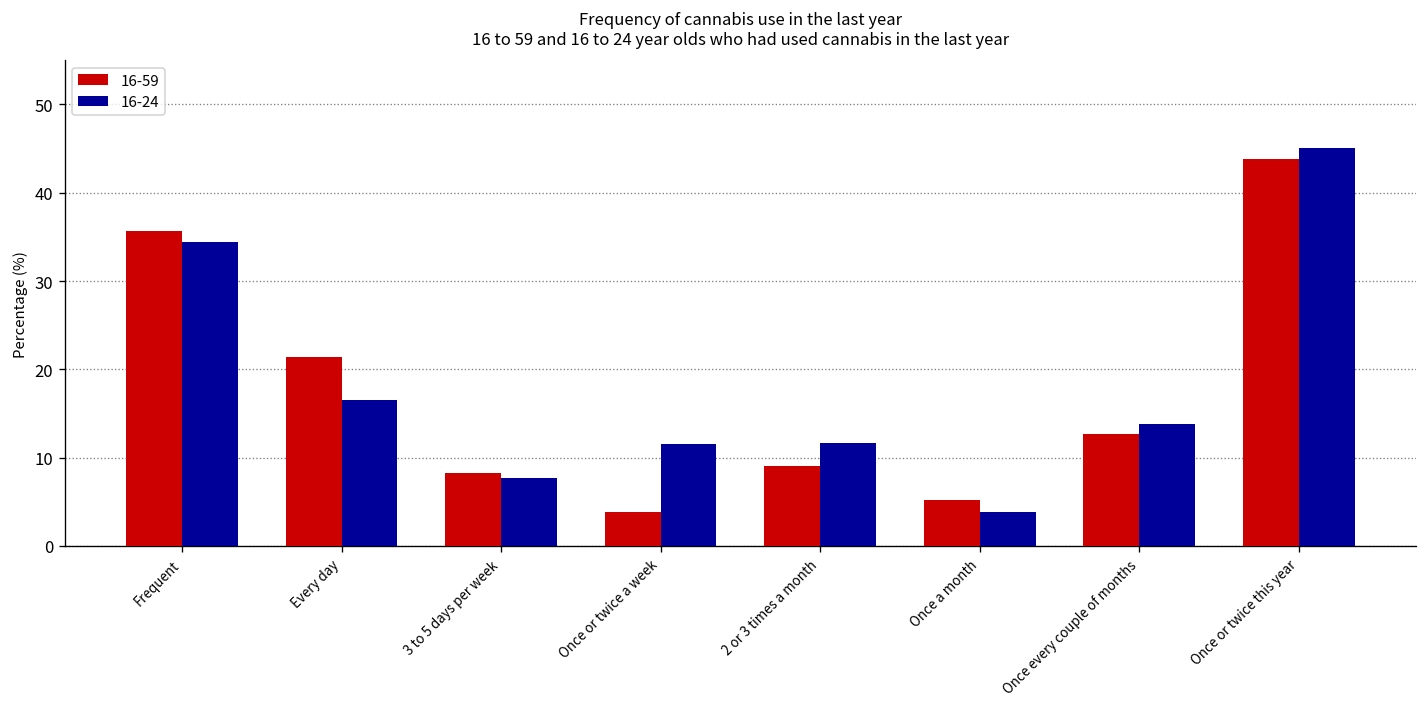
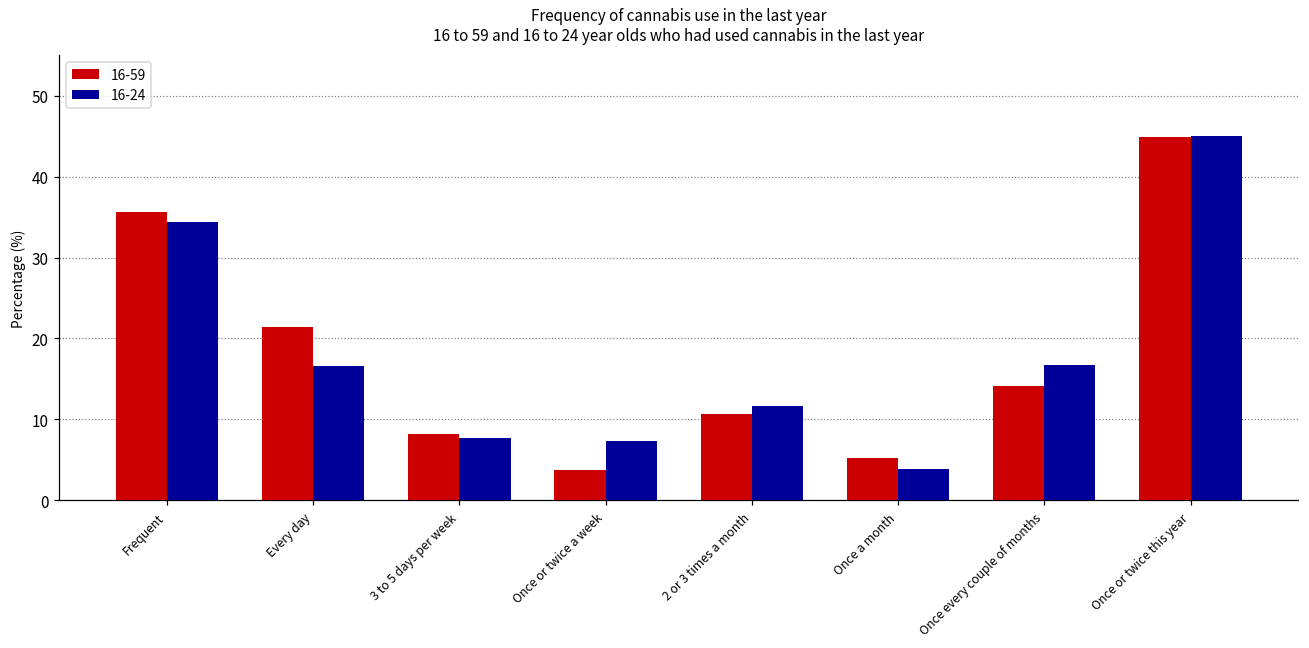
16-24, Once or twice a week: 12 -> 7
16-59, 2 or 3 times a month: 9 -> 11
16-59, Once every couple of months: 13 -> 14
16-24, Once every couple of months: 14 -> 17
16-59, Once or twice this year: 44 -> 45
